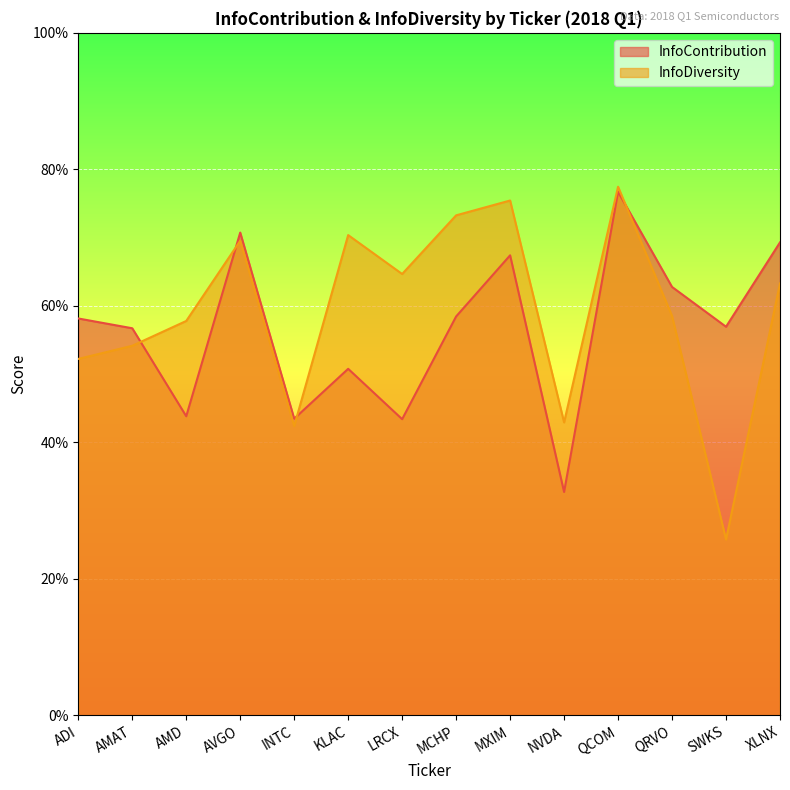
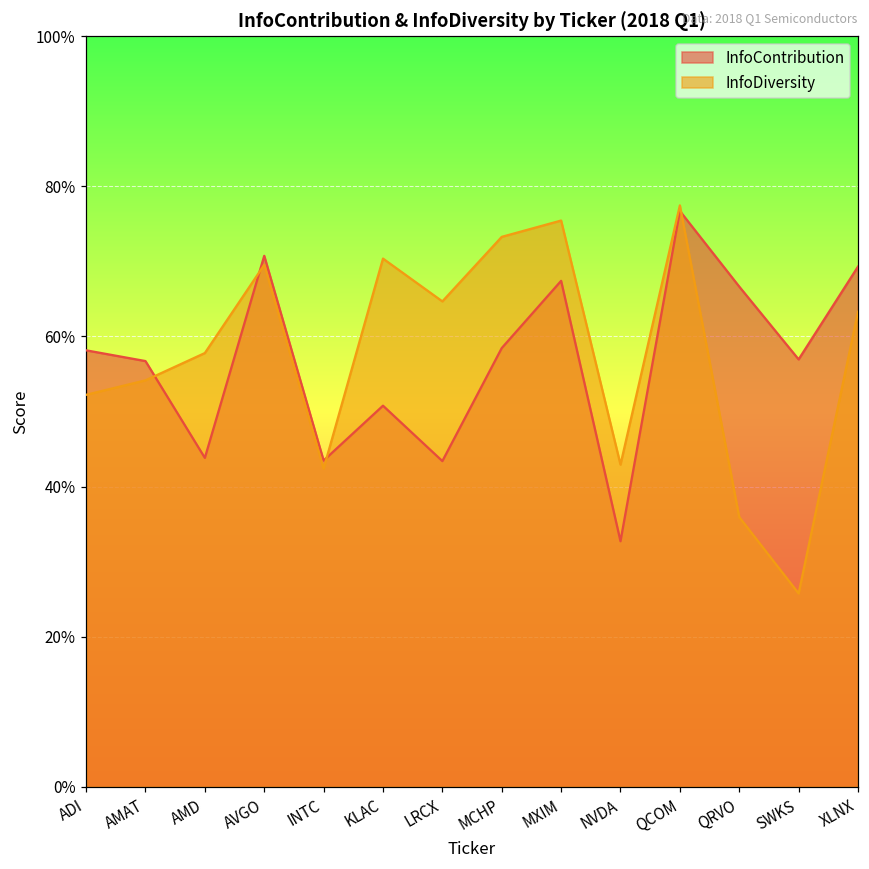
InfoContribution, QRVO: 63% -> 67%
InfoDiversity, QRVO: 59% -> 36%
